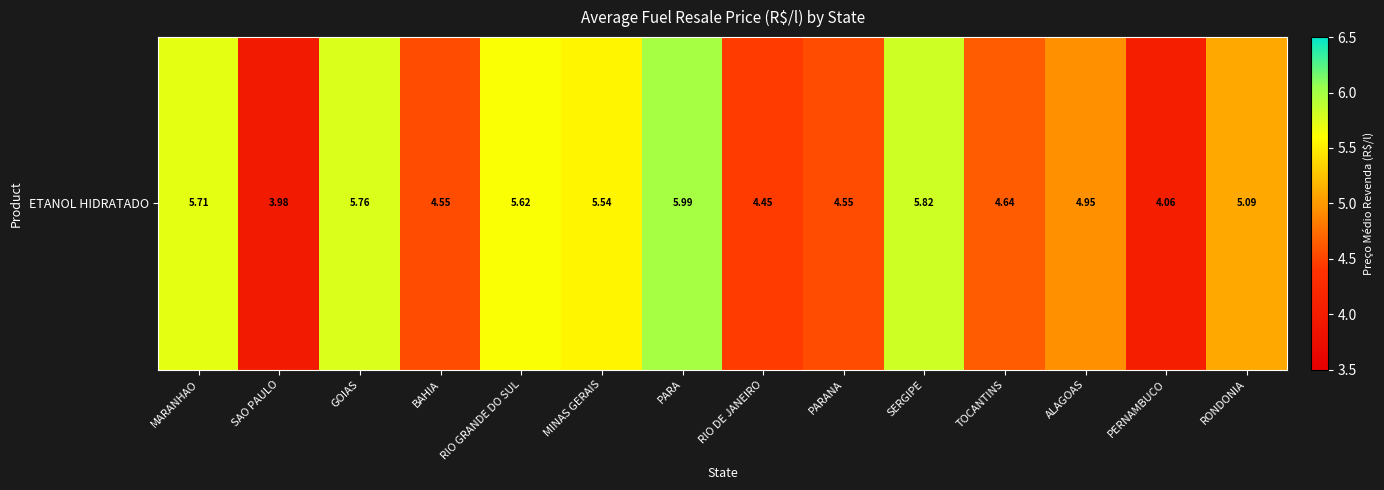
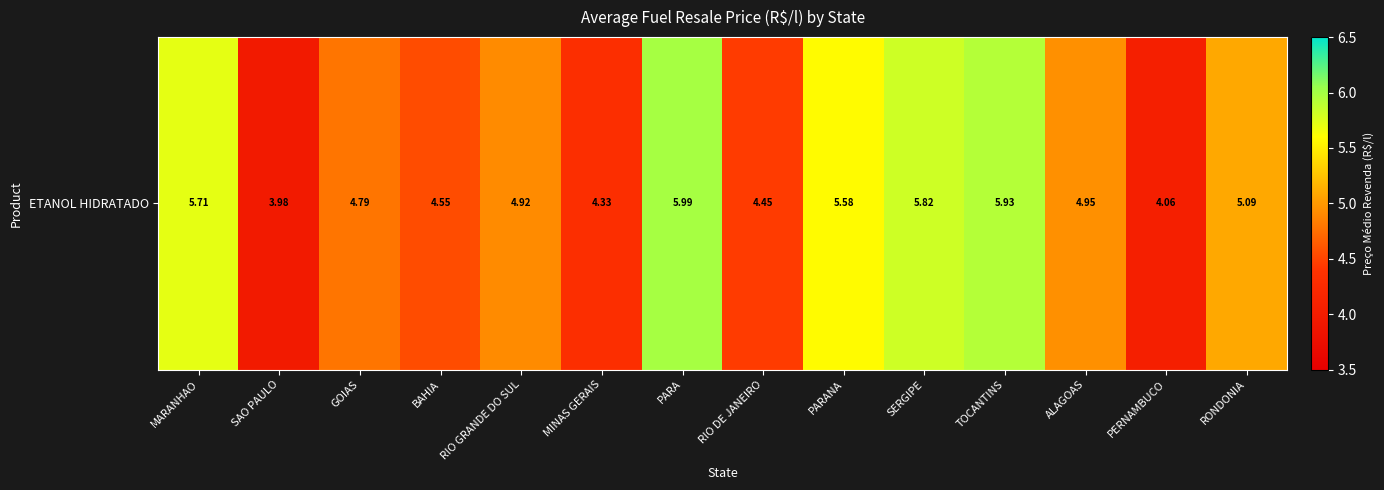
ETANOL HIDRATADO, GOIAS: 5.76 -> 4.79
ETANOL HIDRATADO, RIO GRANDE DO SUL: 5.62 -> 4.92
ETANOL HIDRATADO, MINAS GERAIS: 5.54 -> 4.33
ETANOL HIDRATADO, PARANA: 4.55 -> 5.58
ETANOL HIDRATADO, TOCANTINS: 4.64 -> 5.93
